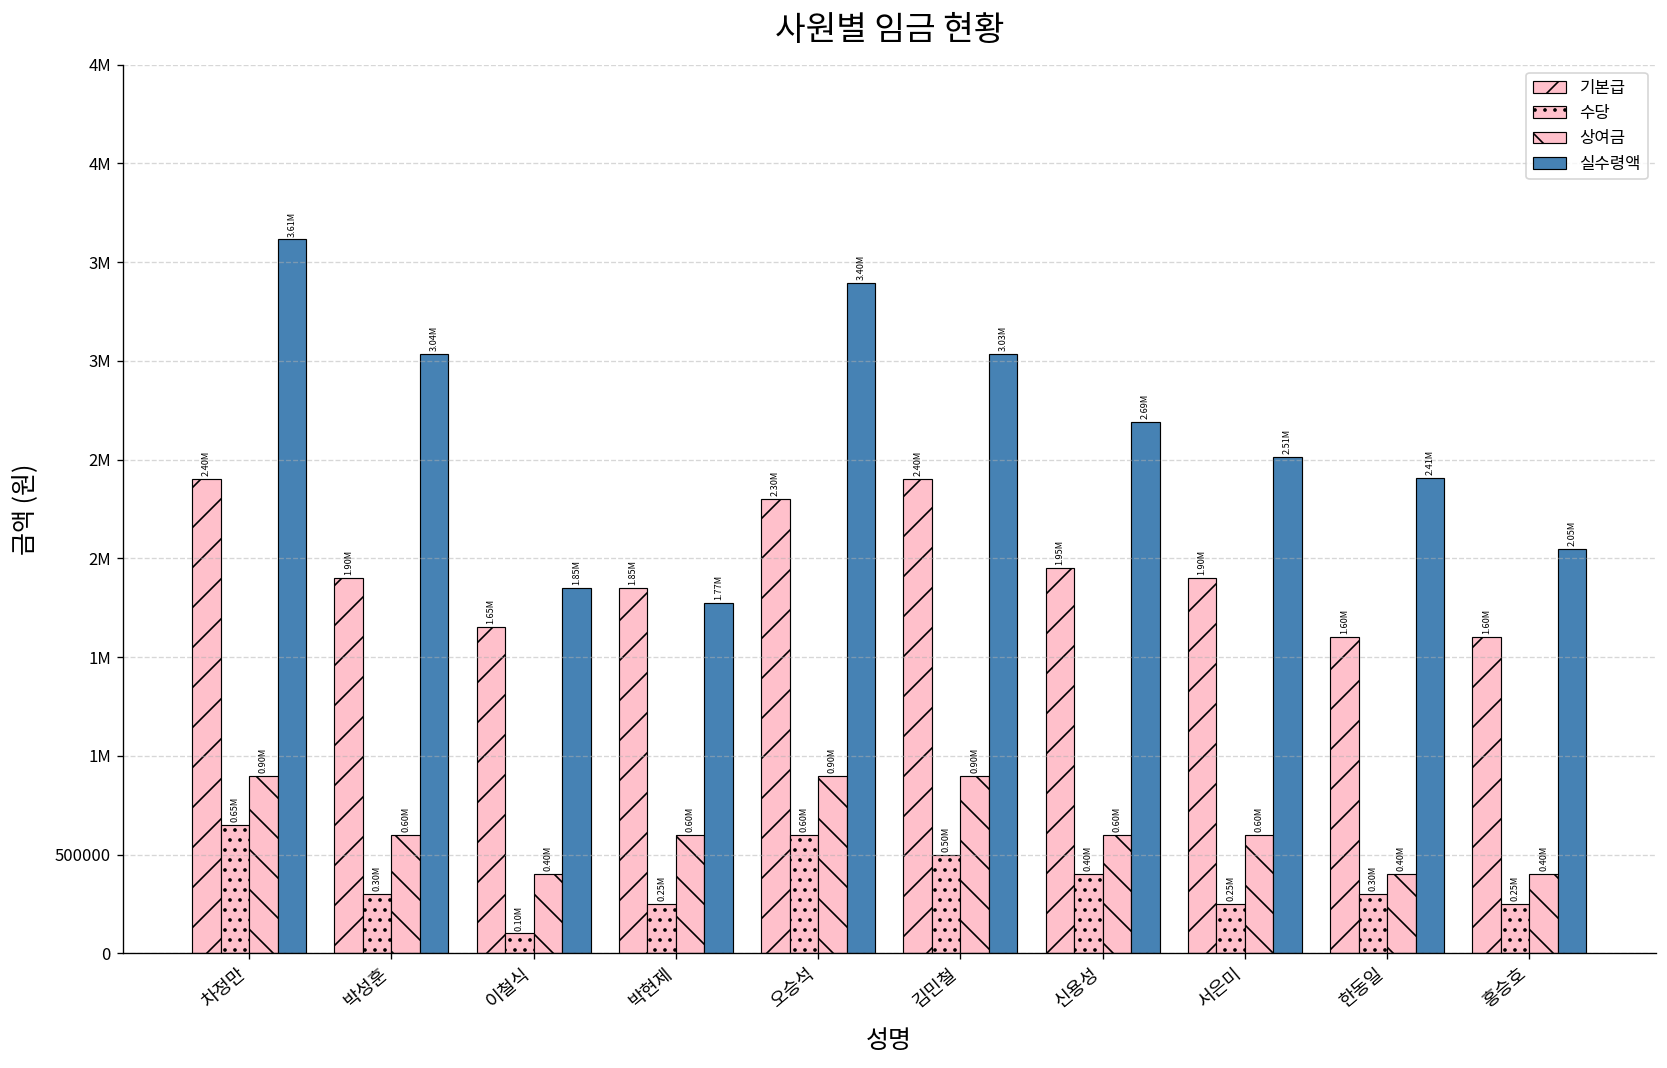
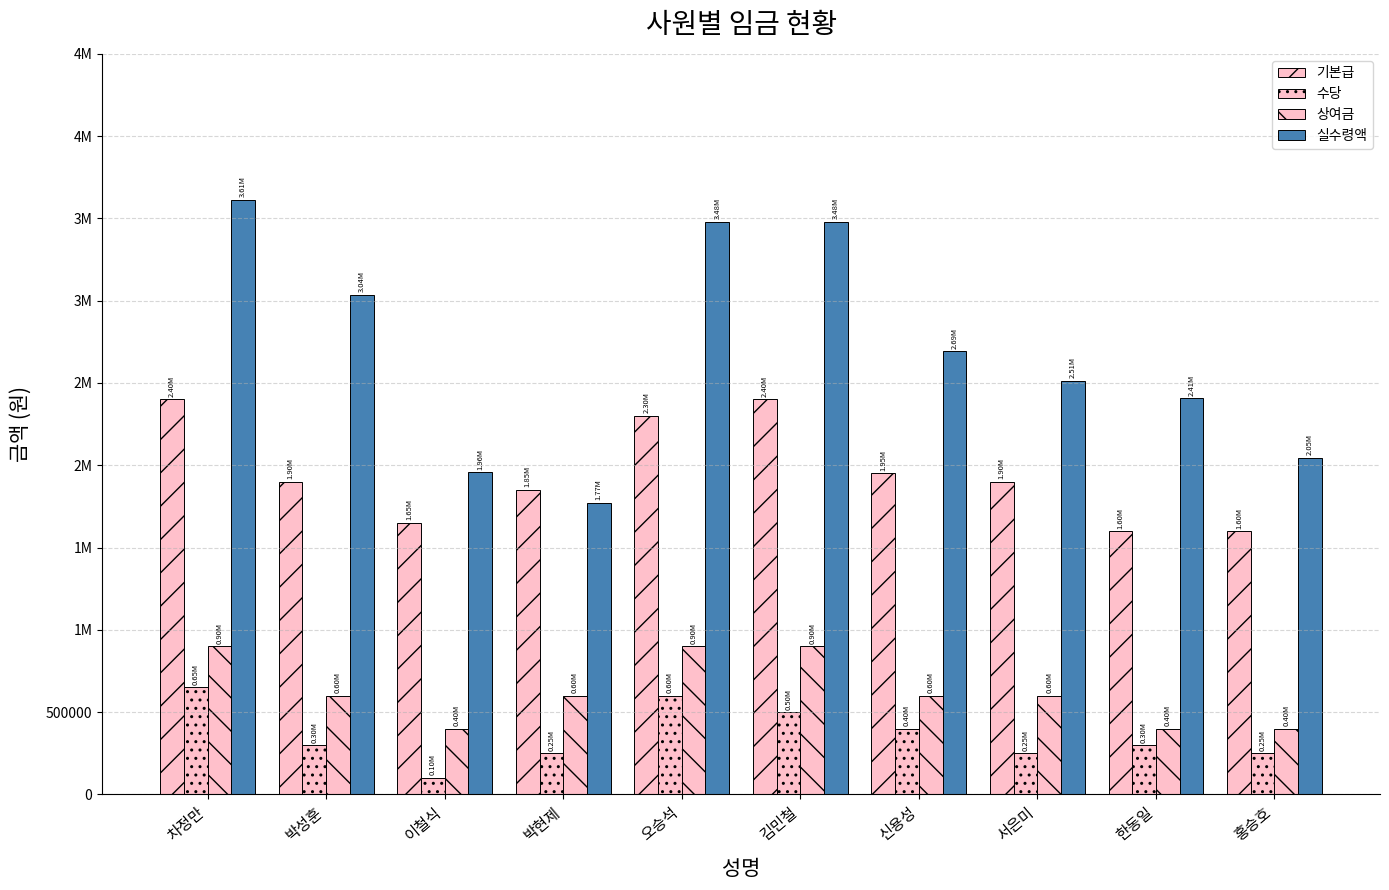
실수령액, 이철식: 1.85M -> 1.96M
실수령액, 오승석: 3.40M -> 3.48M
실수령액, 김민철: 3.03M -> 3.48M
